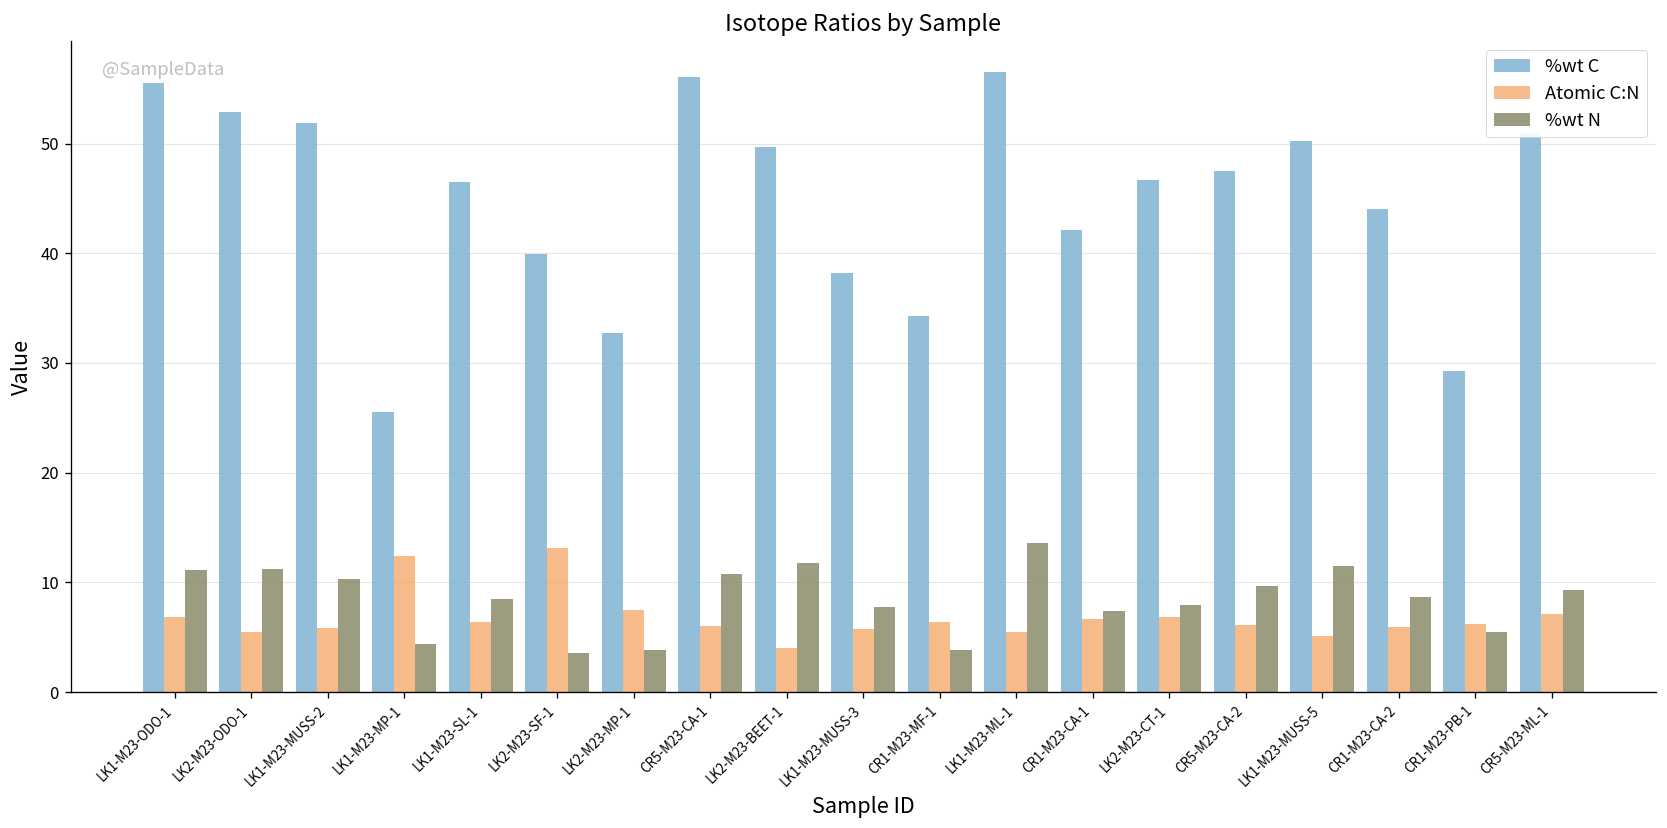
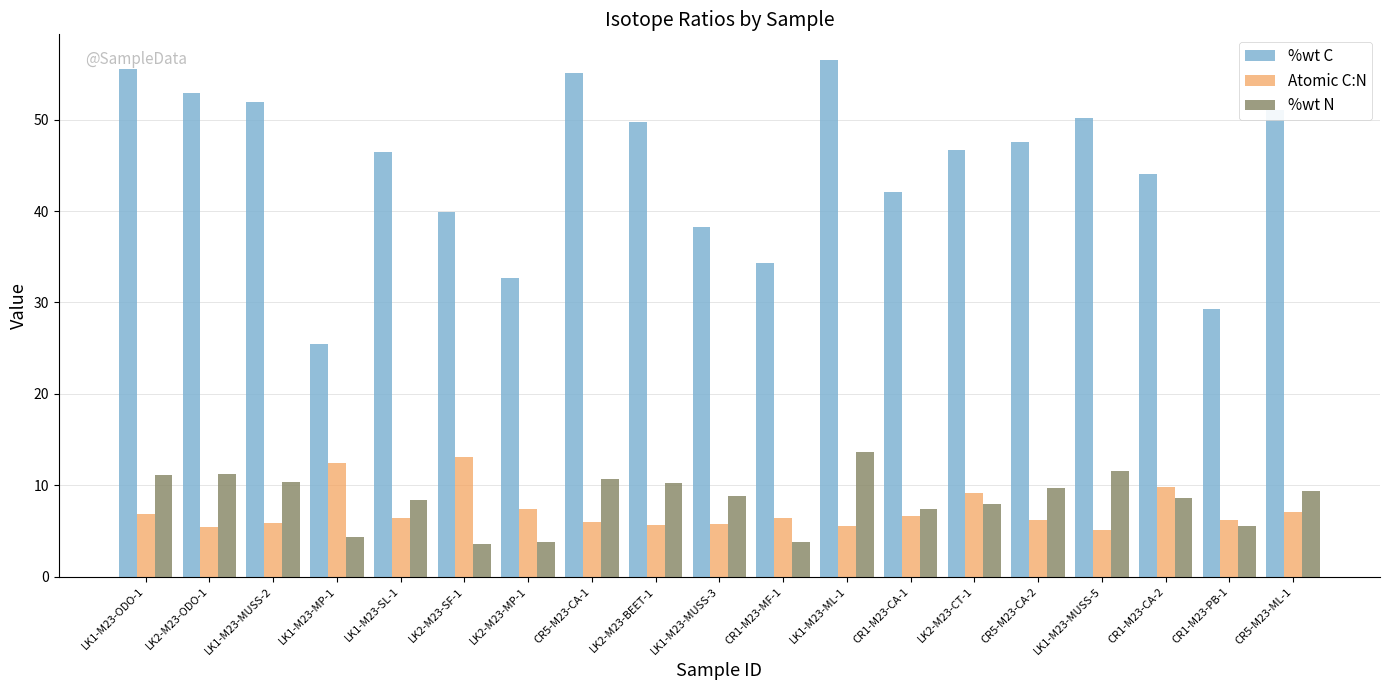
%wt C, CR5-M23-CA-1: 56 -> 55
Atomic C:N, LK2-M23-BEET-1: 4 -> 6
%wt N, LK2-M23-BEET-1: 12 -> 10
%wt N, LK1-M23-MUSS-3: 8 -> 9
Atomic C:N, LK2-M23-CT-1: 7 -> 9
Atomic C:N, CR1-M23-CA-2: 6 -> 10
